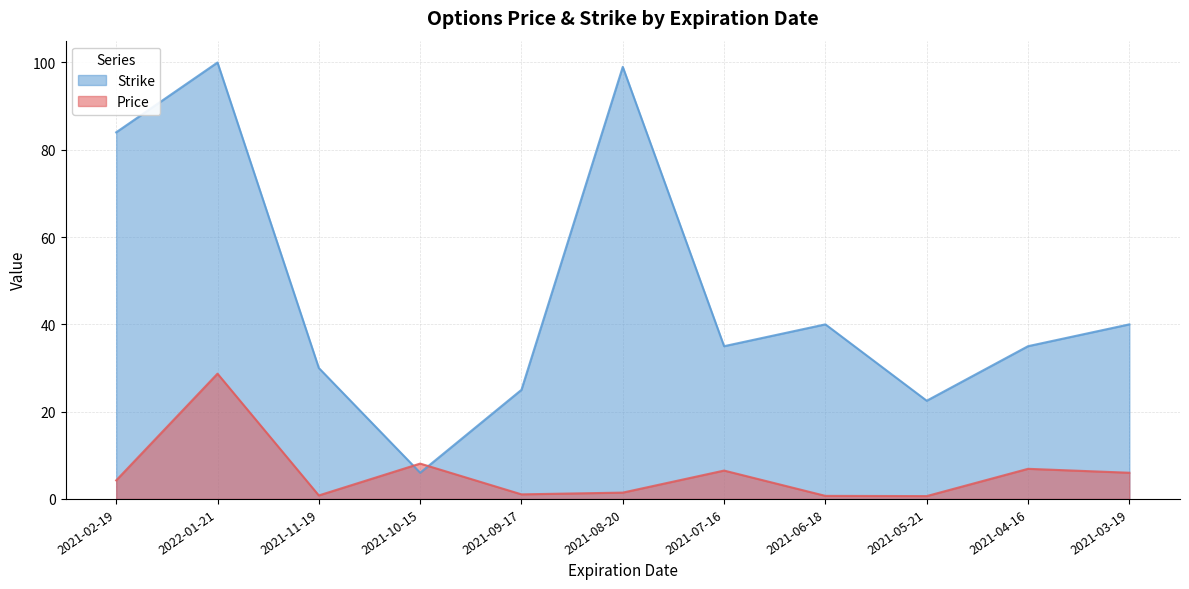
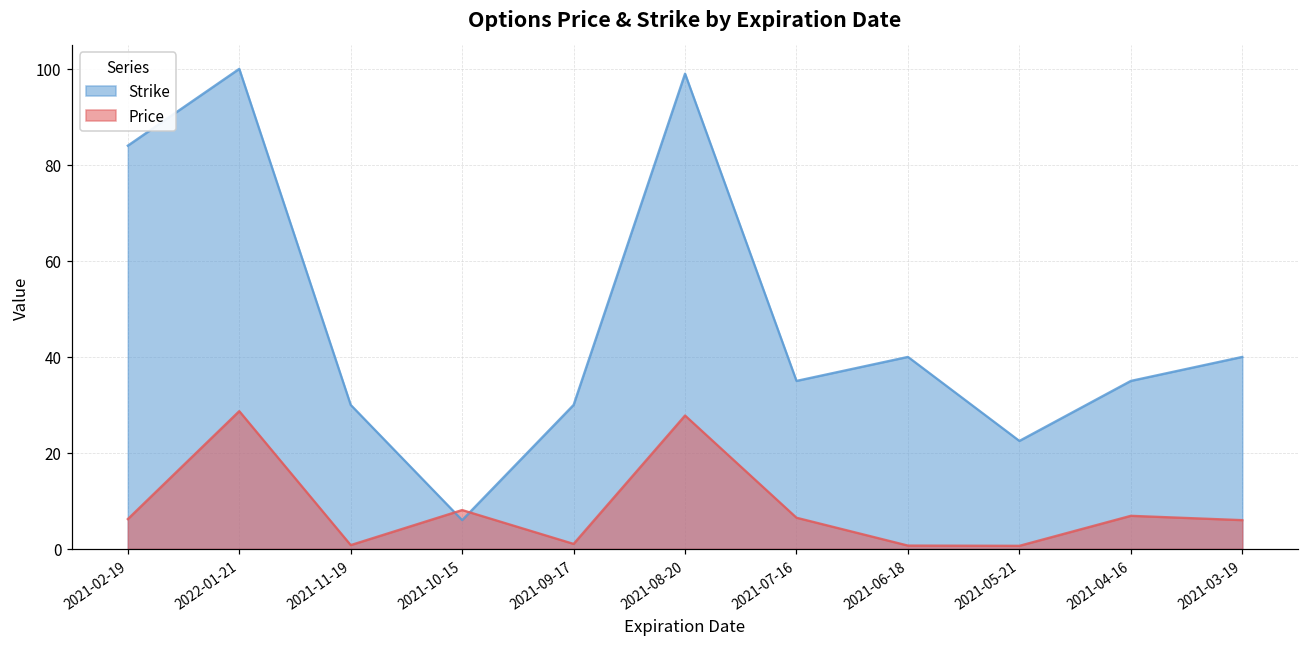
Price, 2021-02-19: 4 -> 6
Strike, 2021-09-17: 25 -> 30
Price, 2021-08-20: 1 -> 28
